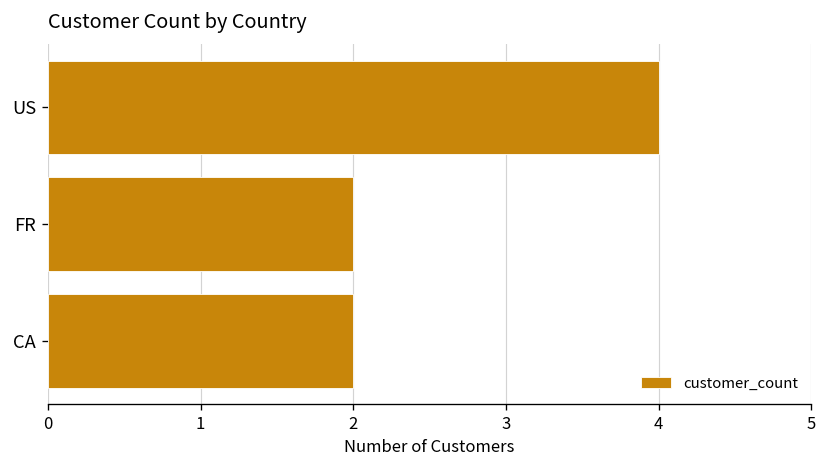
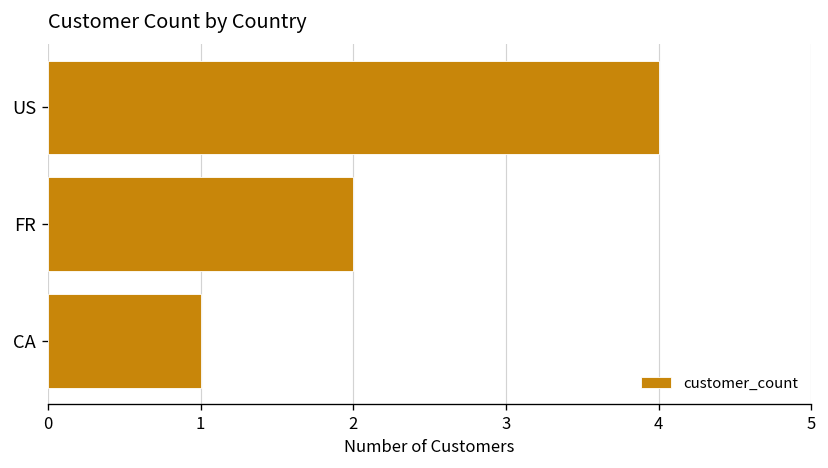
CA: 2 -> 1
